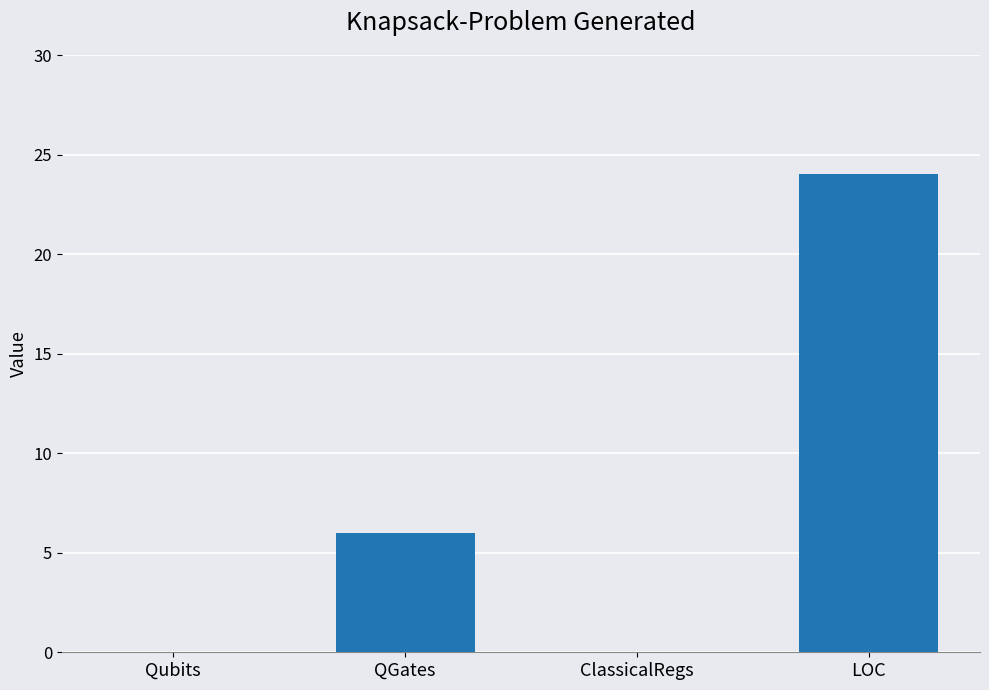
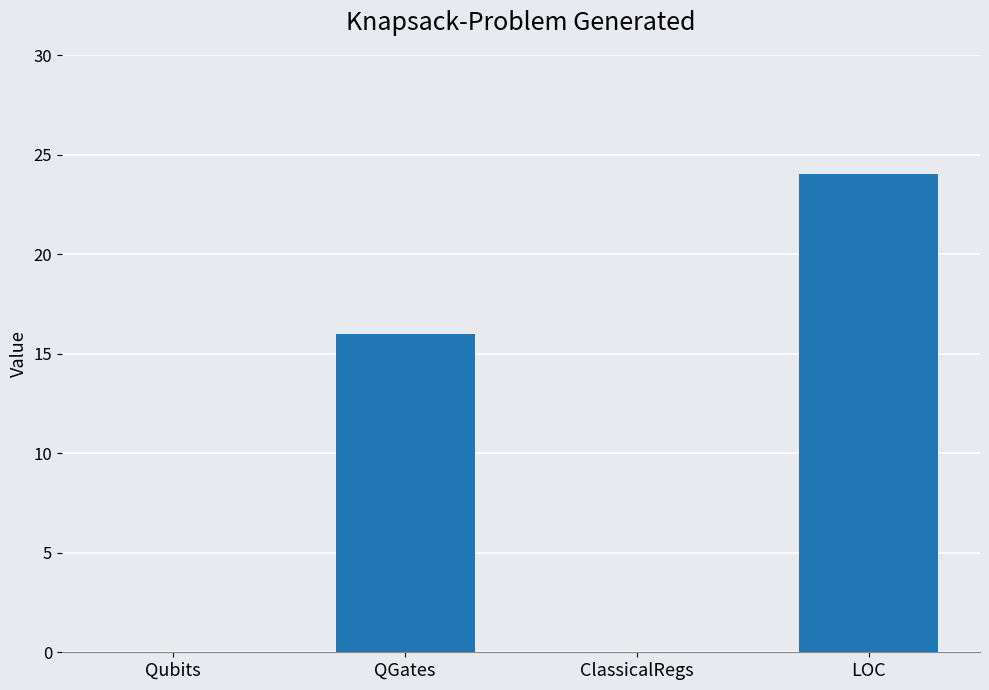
QGates: 6 -> 16
